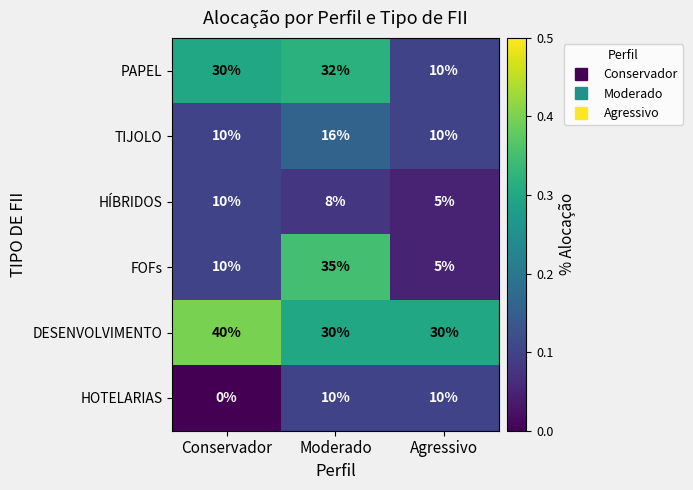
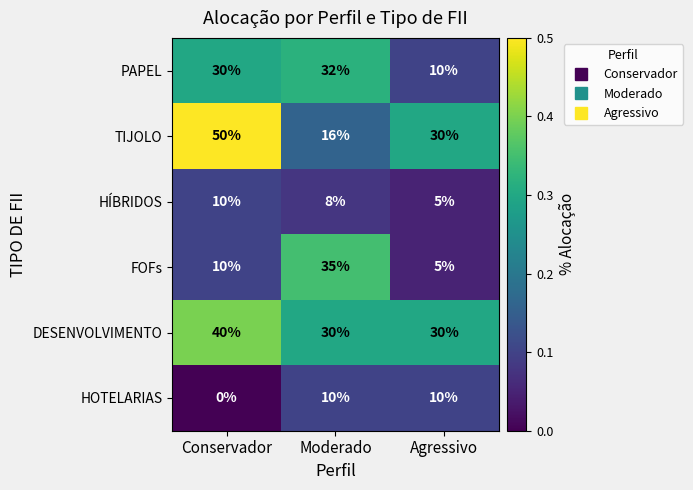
TIJOLO, Conservador: 10% -> 50%
TIJOLO, Agressivo: 10% -> 30%
